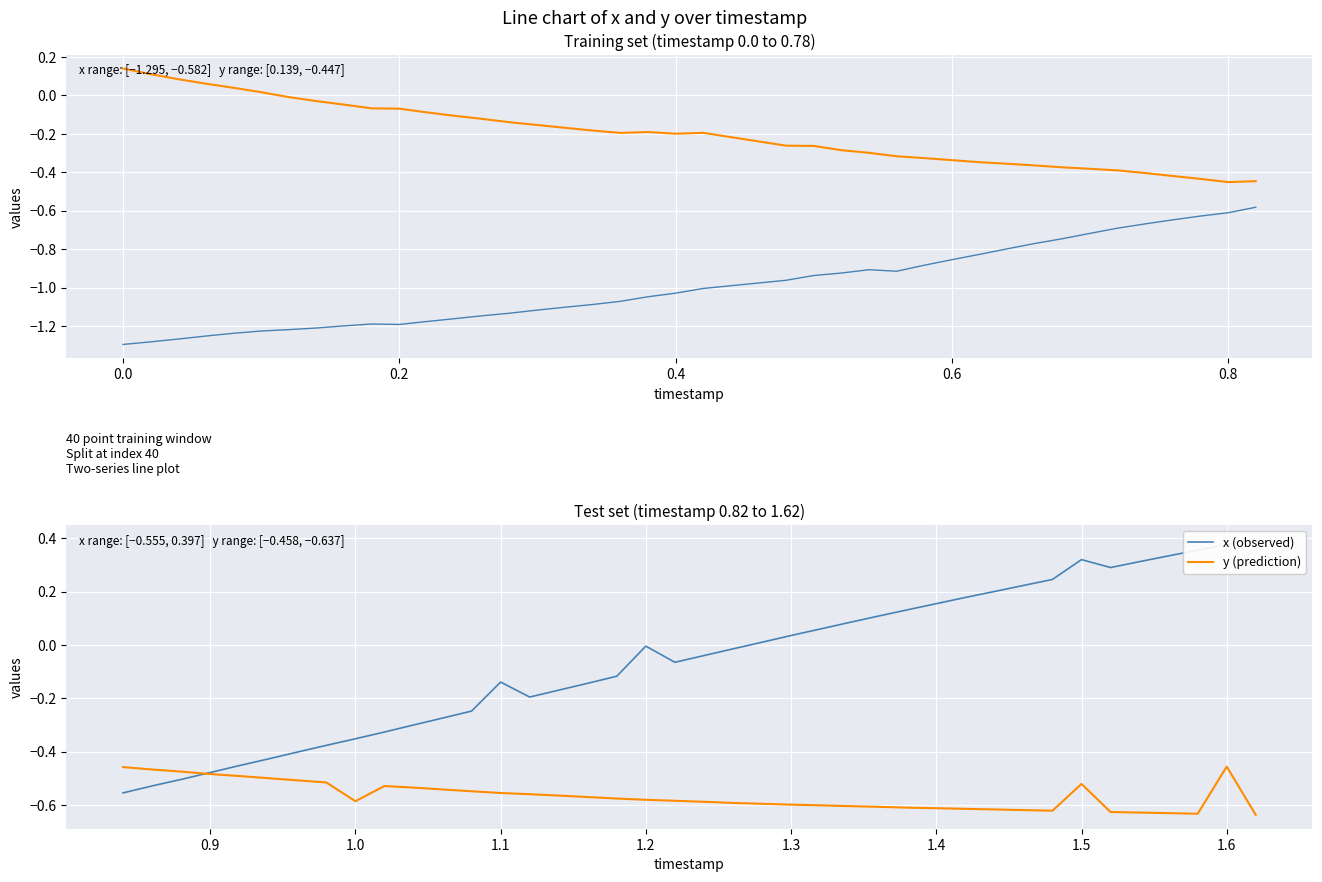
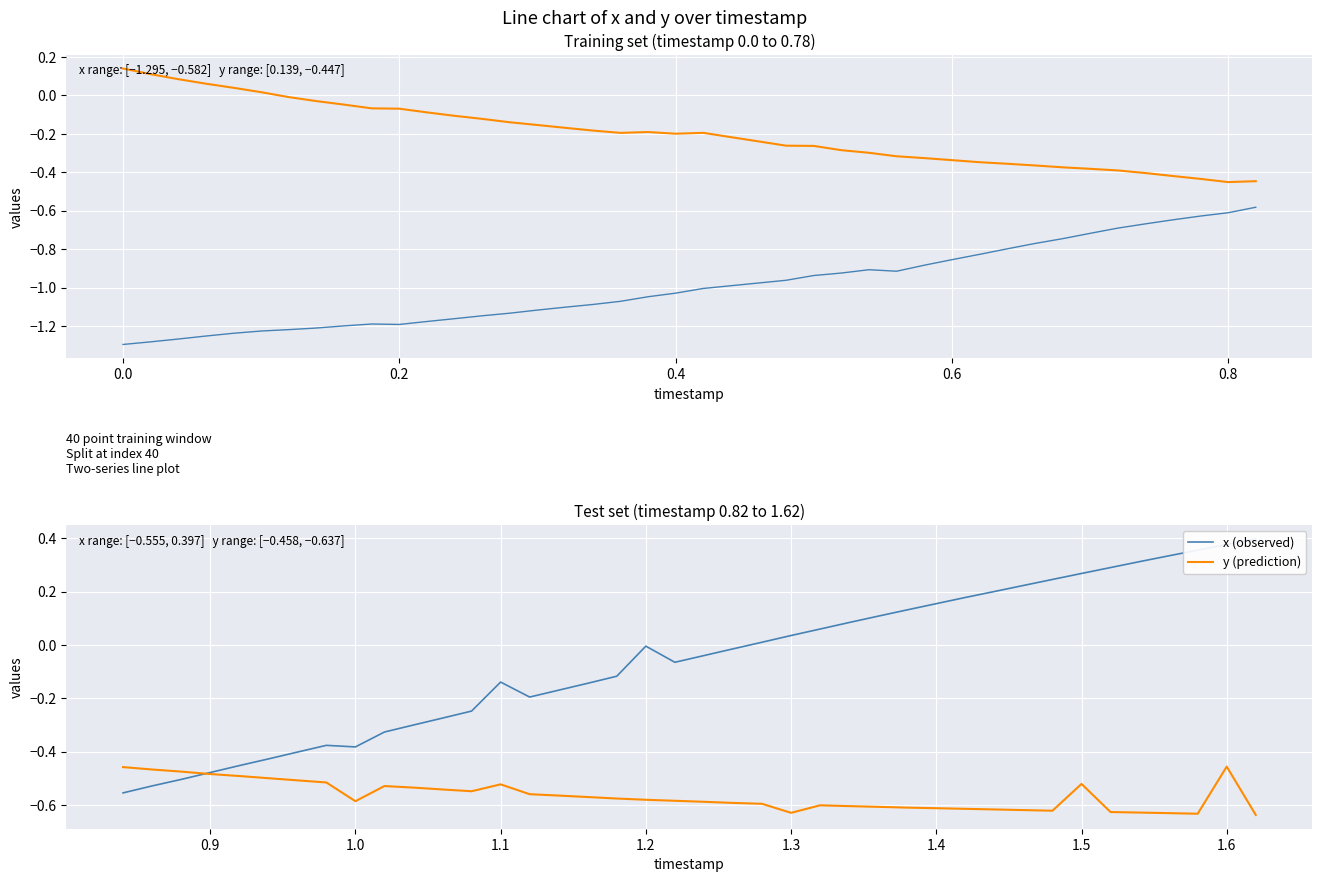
Test set (timestamp 0.82 to 1.62), x (observed), 1.0: -0.35 -> -0.38
Test set (timestamp 0.82 to 1.62), y (prediction), 1.1: -0.56 -> -0.52
Test set (timestamp 0.82 to 1.62), y (prediction), 1.3: -0.60 -> -0.63
Test set (timestamp 0.82 to 1.62), x (observed), 1.5: 0.32 -> 0.27
